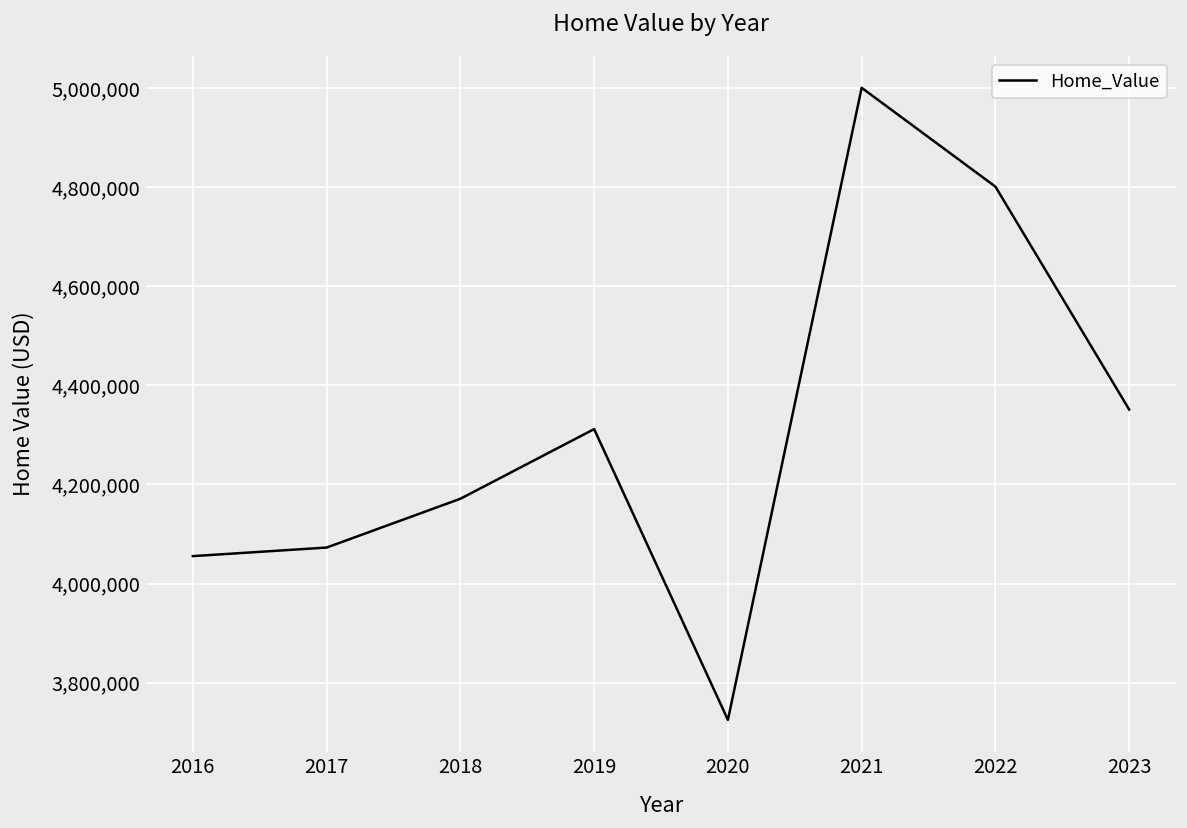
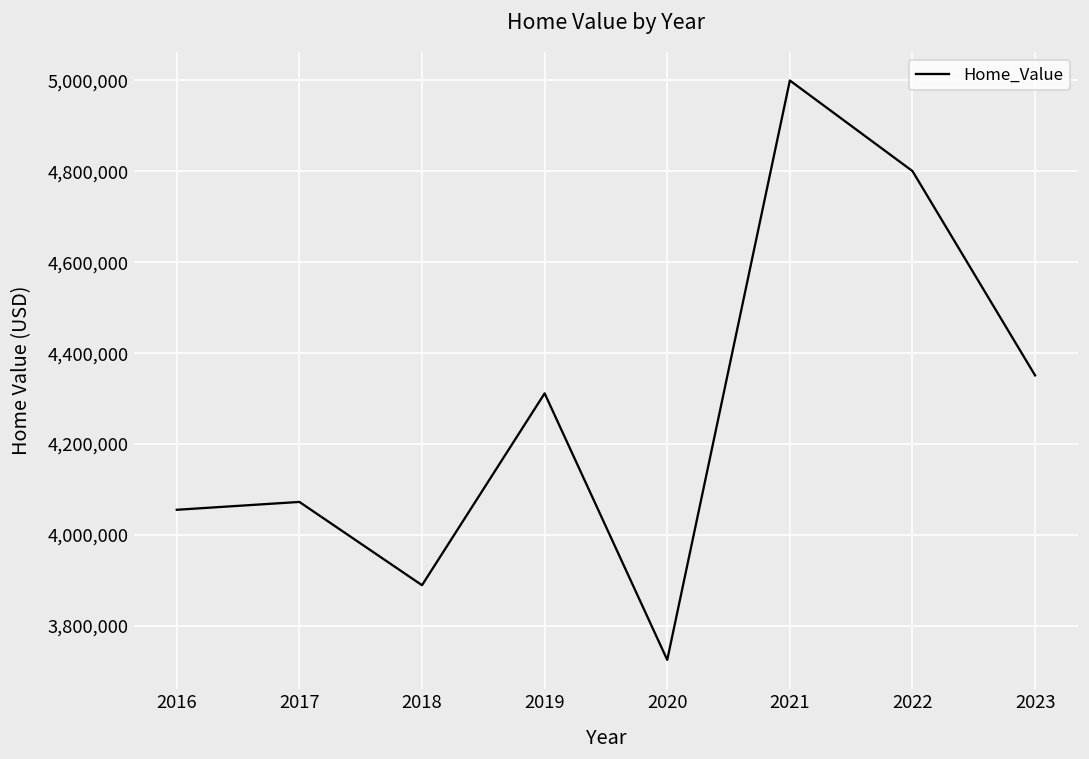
2018: 4,170,000 -> 3,890,000
